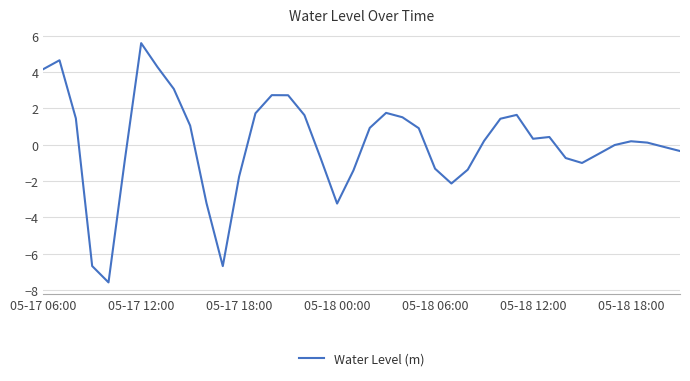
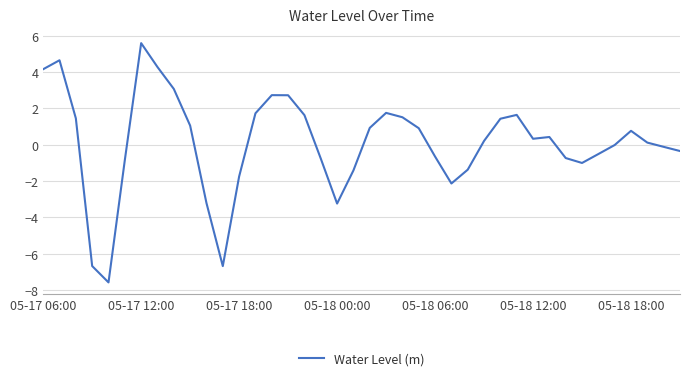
05-18 06:00: -1.3 -> -0.7
05-18 18:00: 0.2 -> 0.8
